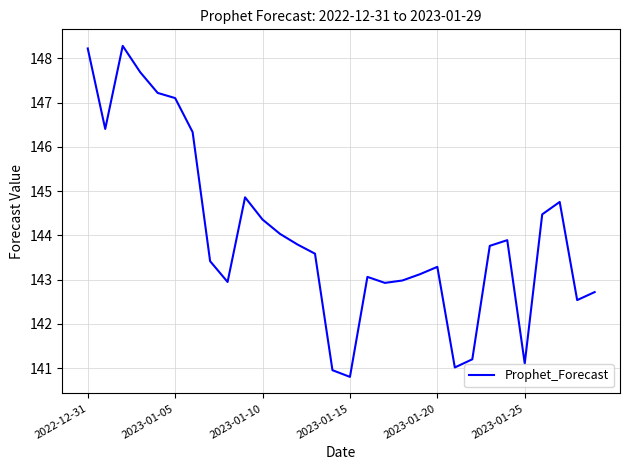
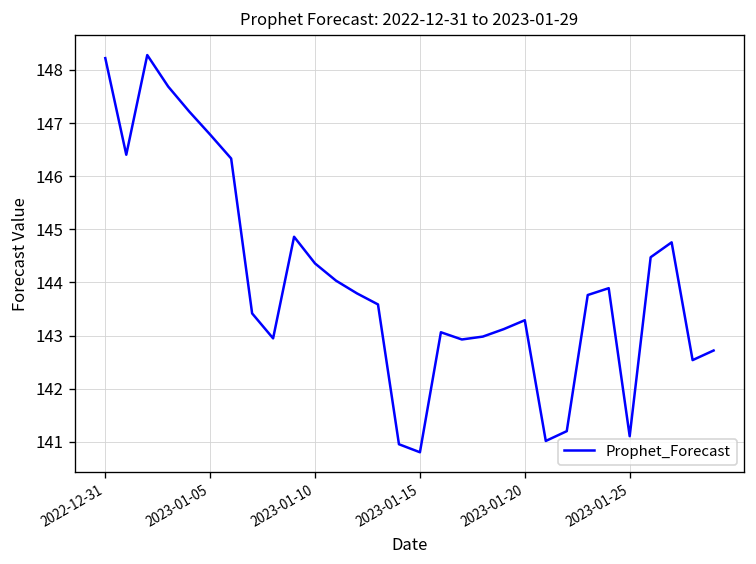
2023-01-05: 147.1 -> 146.8
